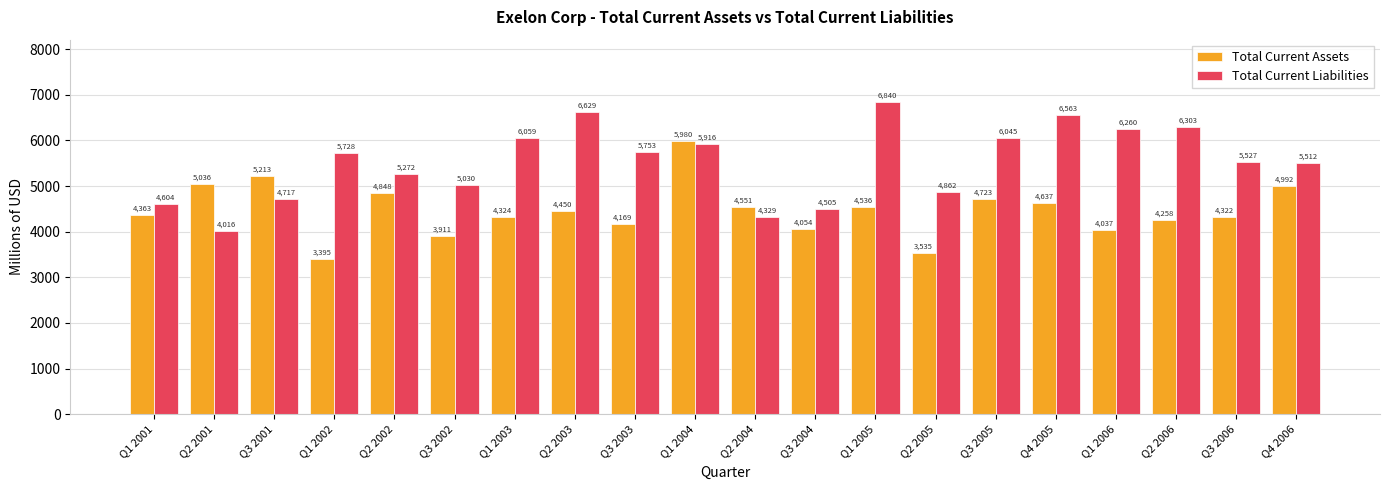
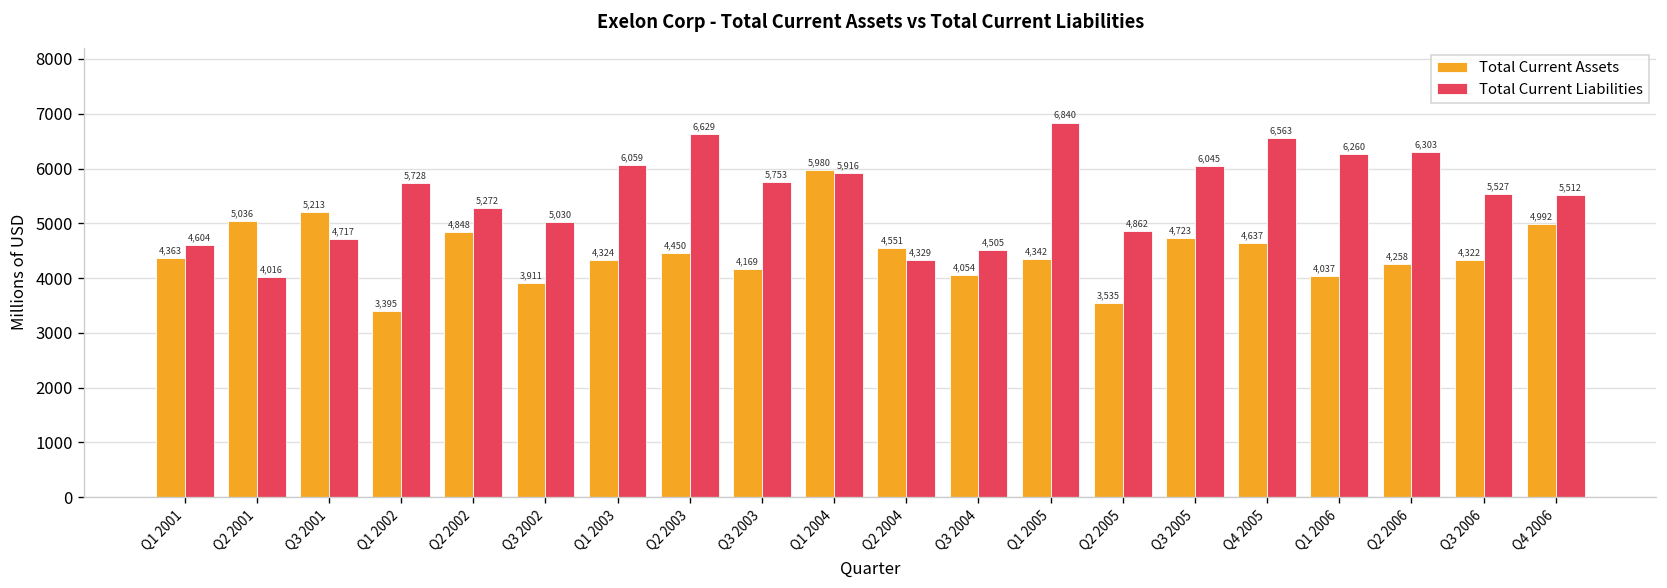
Total Current Assets, Q1 2005: 4,536 -> 4,342
